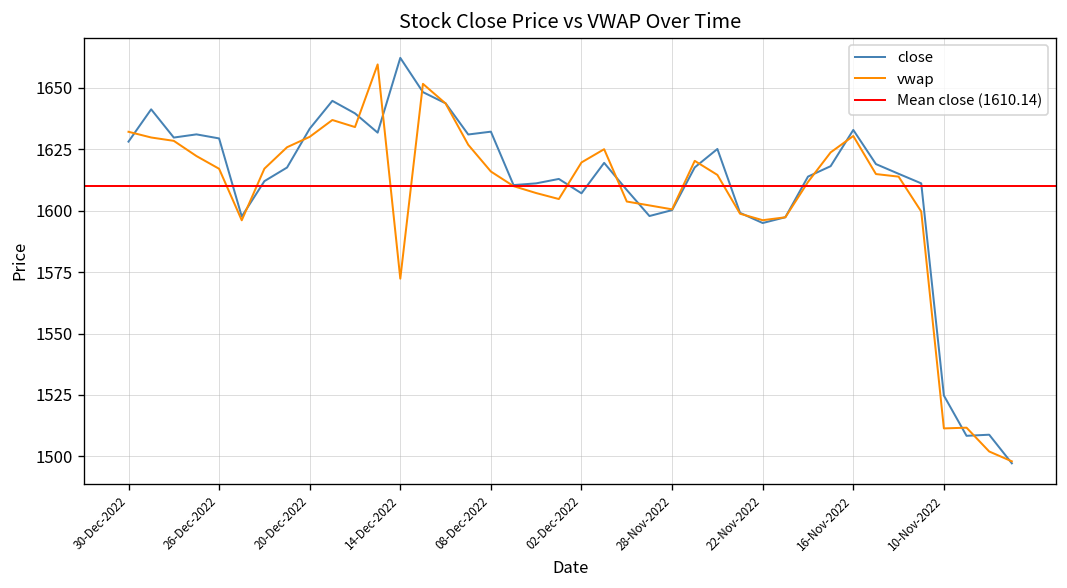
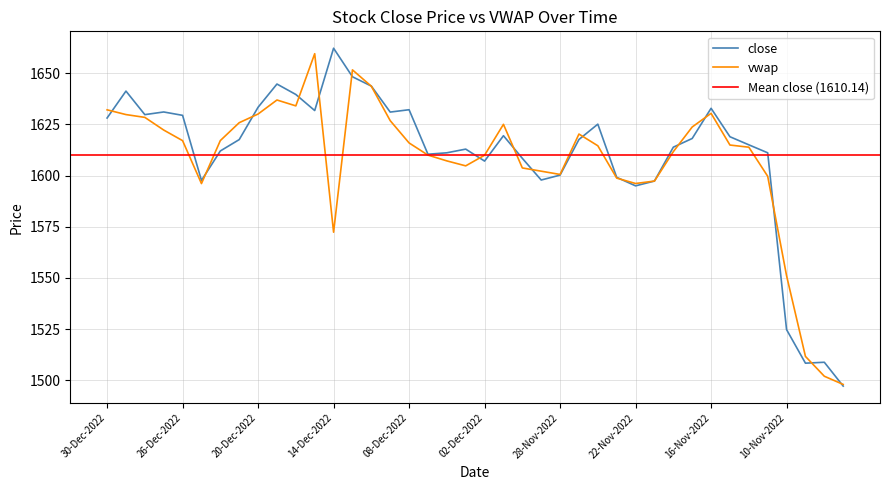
vwap, 02-Dec-2022: 1620 -> 1610
vwap, 10-Nov-2022: 1511 -> 1551
